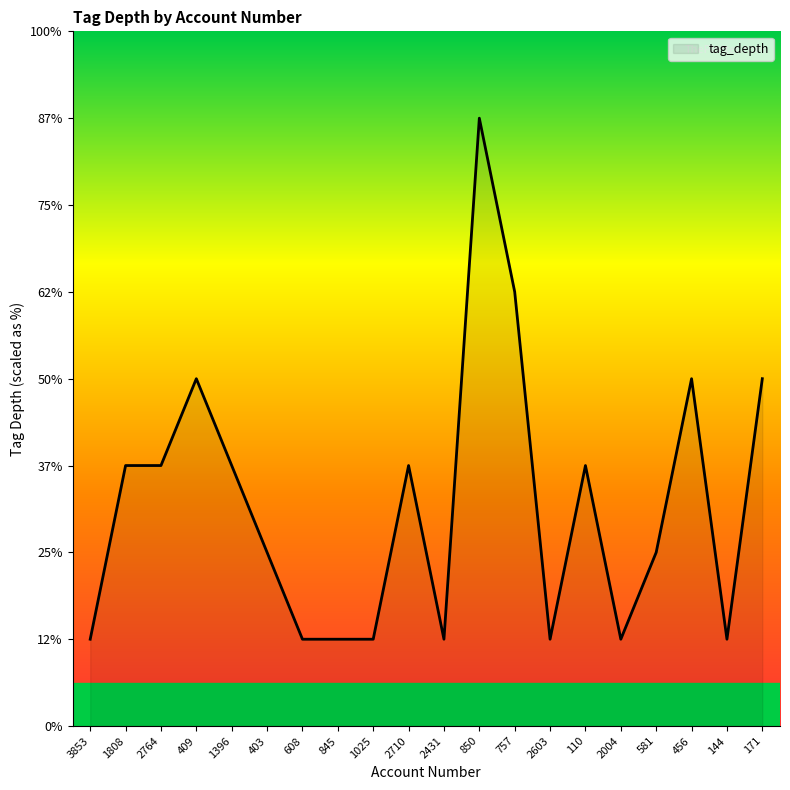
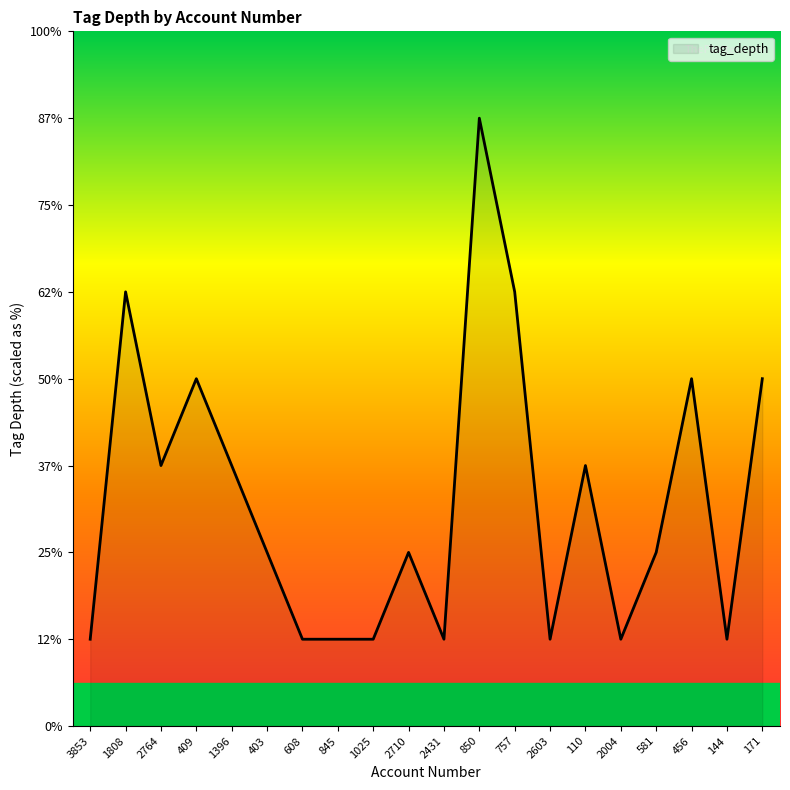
1808: 38% -> 63%
2710: 38% -> 25%
